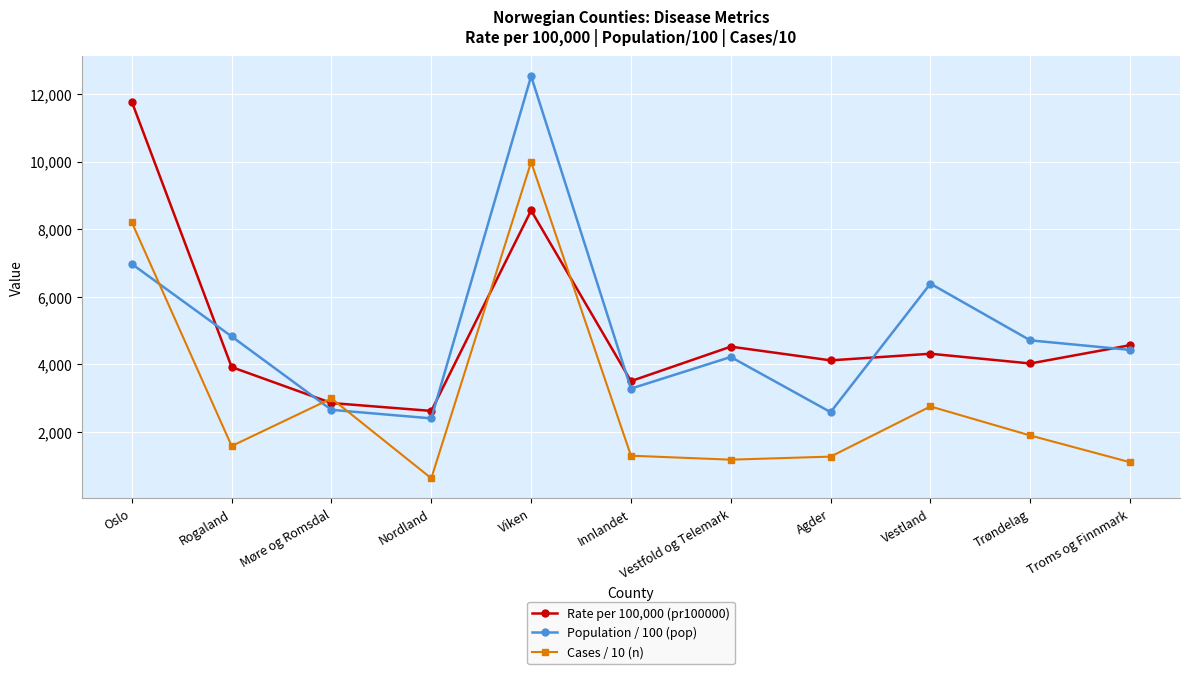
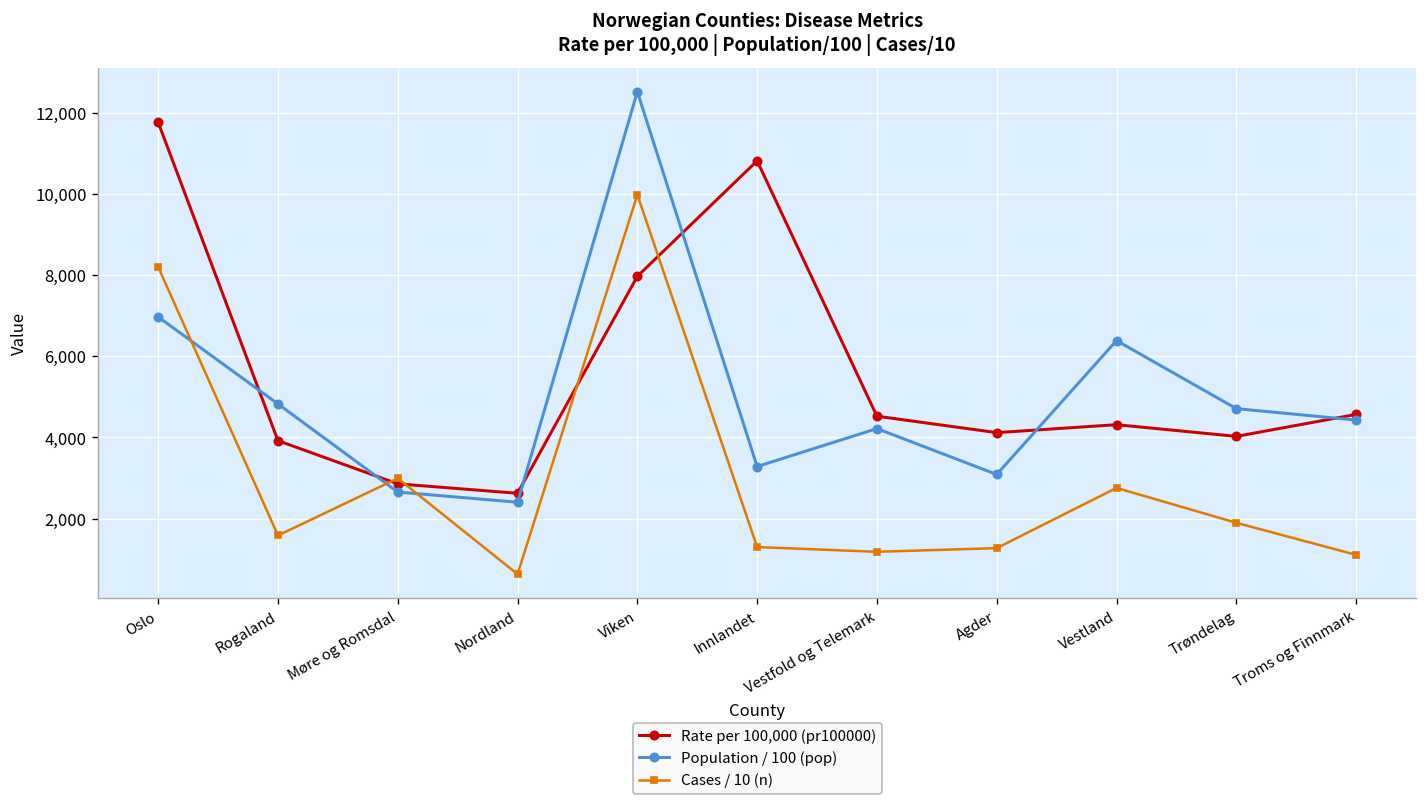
Rate per 100,000 (pr100000), Viken: 8,600 -> 8,000
Rate per 100,000 (pr100000), Innlandet: 3,500 -> 10,800
Population / 100 (pop), Agder: 2,600 -> 3,100
